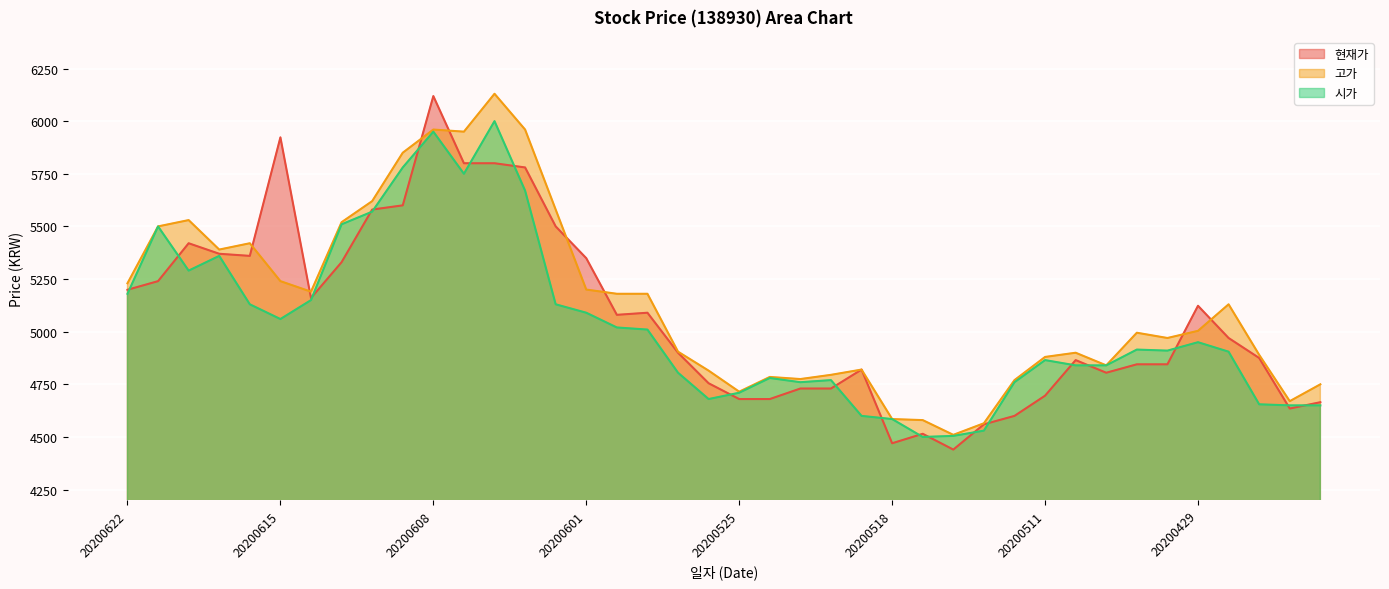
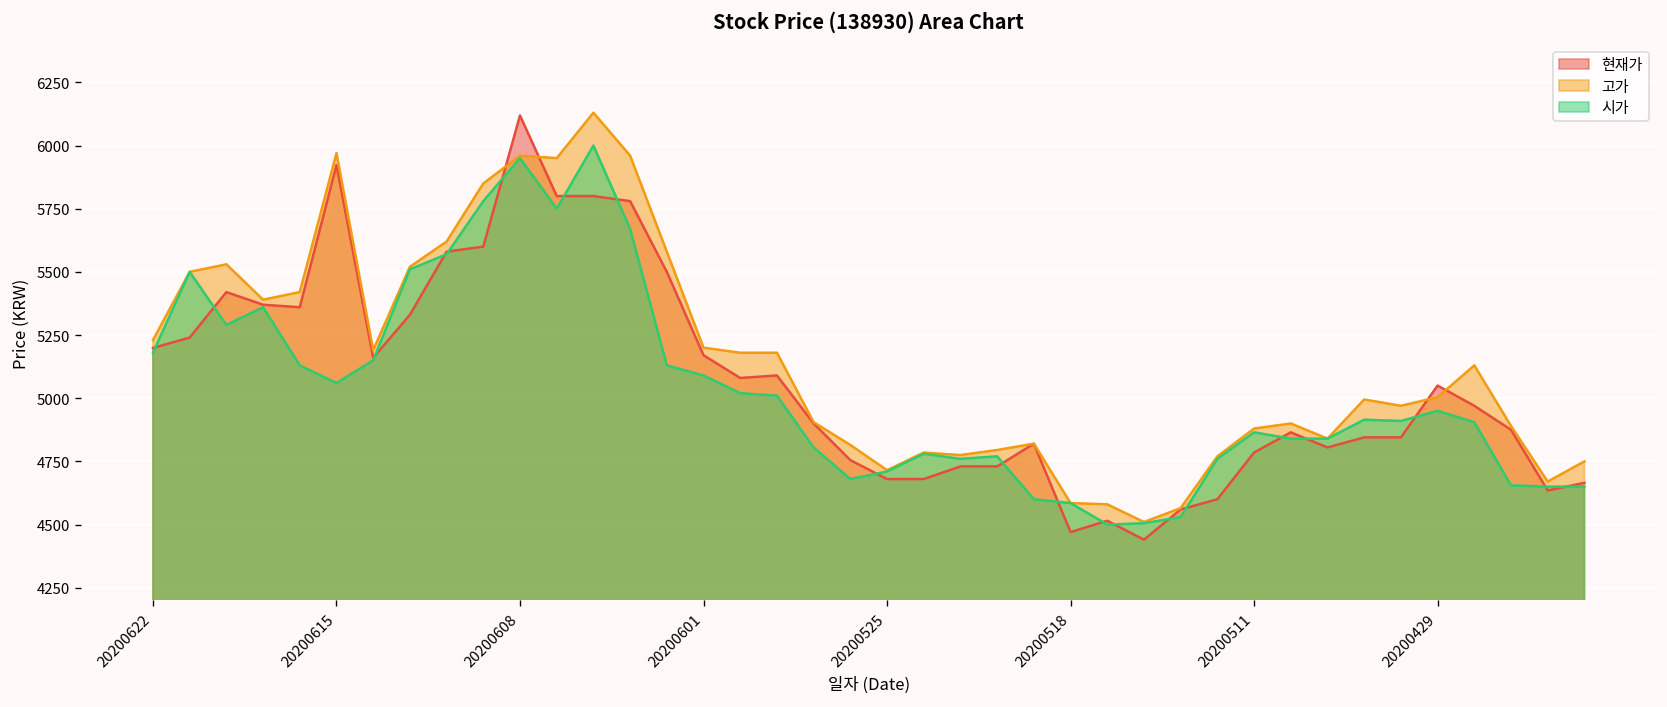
고가, 20200615: 5240 -> 5970
현재가, 20200601: 5350 -> 5170
현재가, 20200511: 4700 -> 4790
현재가, 20200429: 5120 -> 5050
